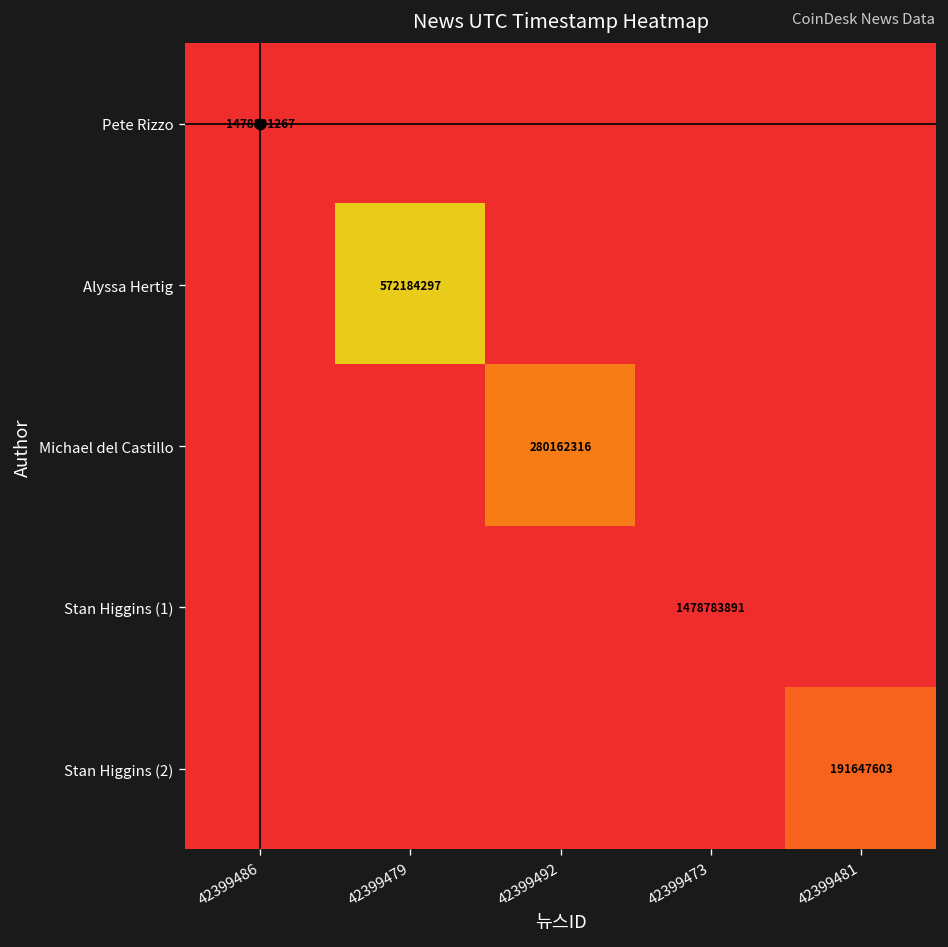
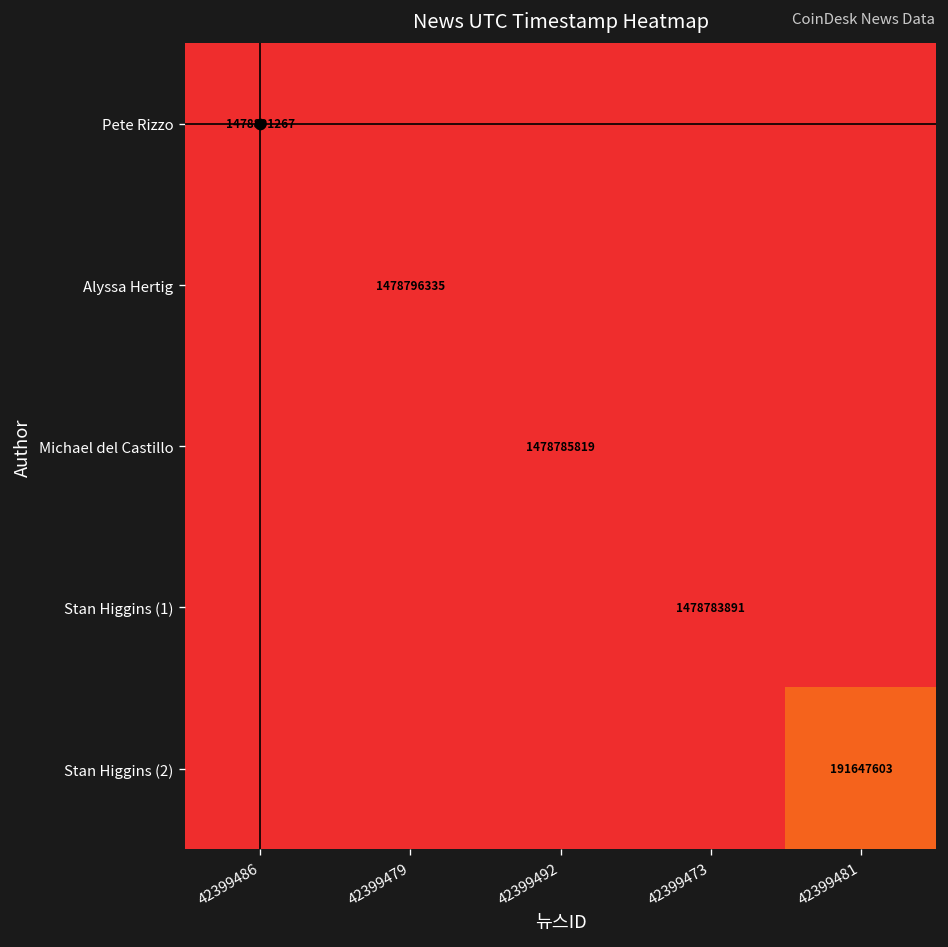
Alyssa Hertig, 42399479: 572184297 -> 1478796335
Michael del Castillo, 42399492: 280162316 -> 1478785819
